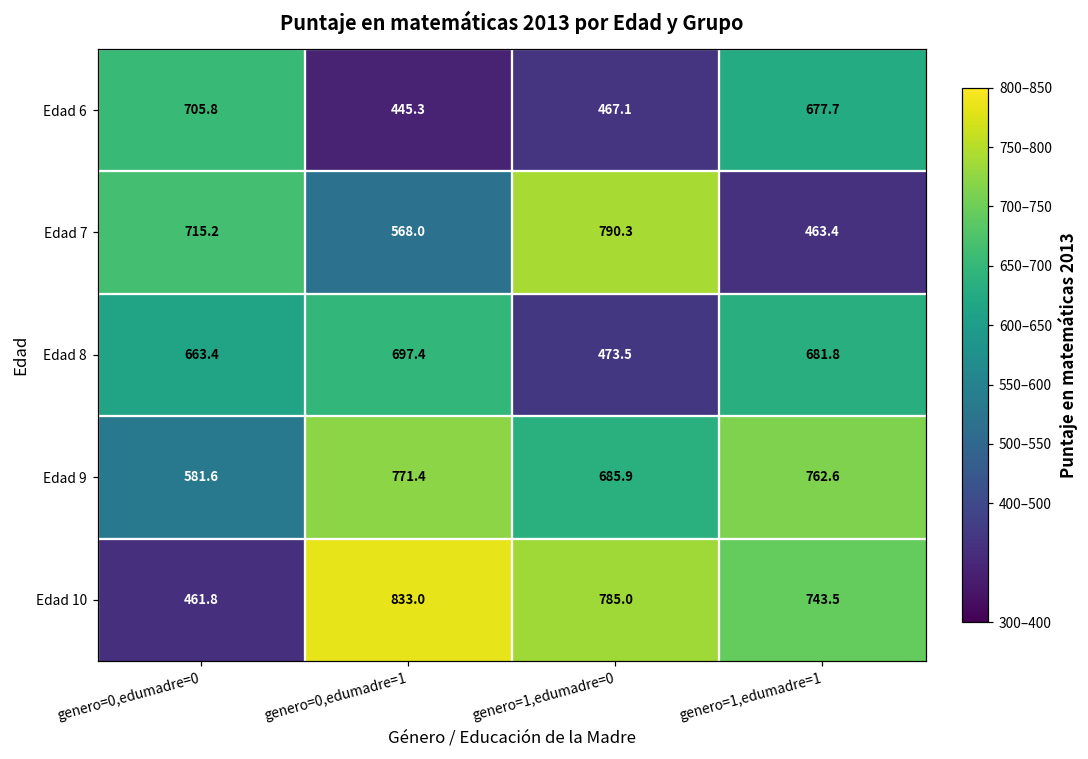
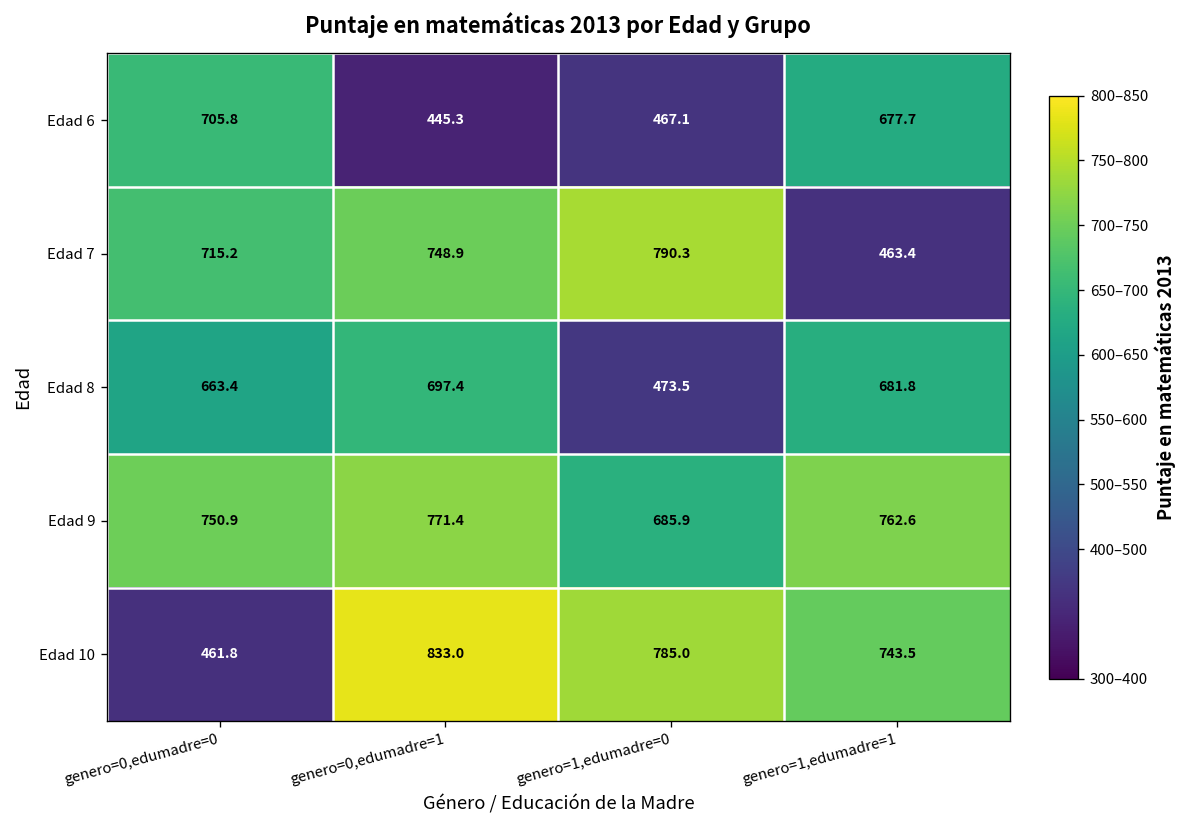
Edad 7, genero=0,edumadre=1: 568.0 -> 748.9
Edad 9, genero=0,edumadre=0: 581.6 -> 750.9
